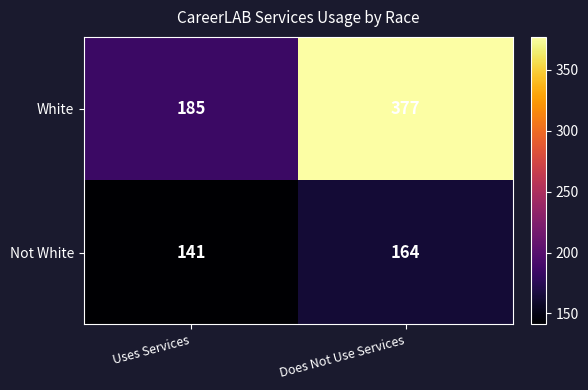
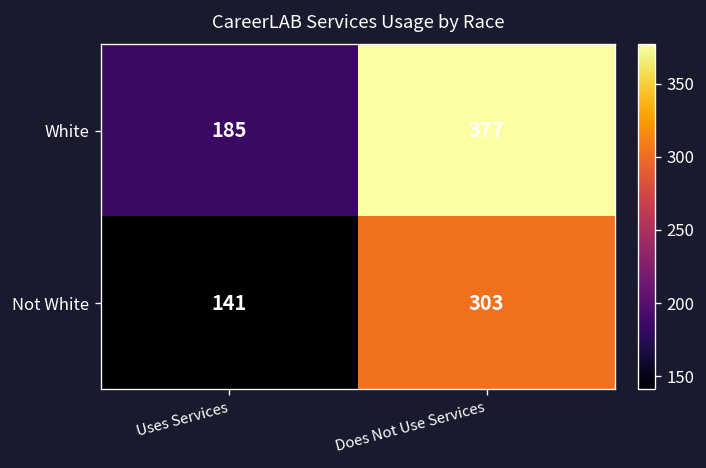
Not White, Does Not Use Services: 164 -> 303
